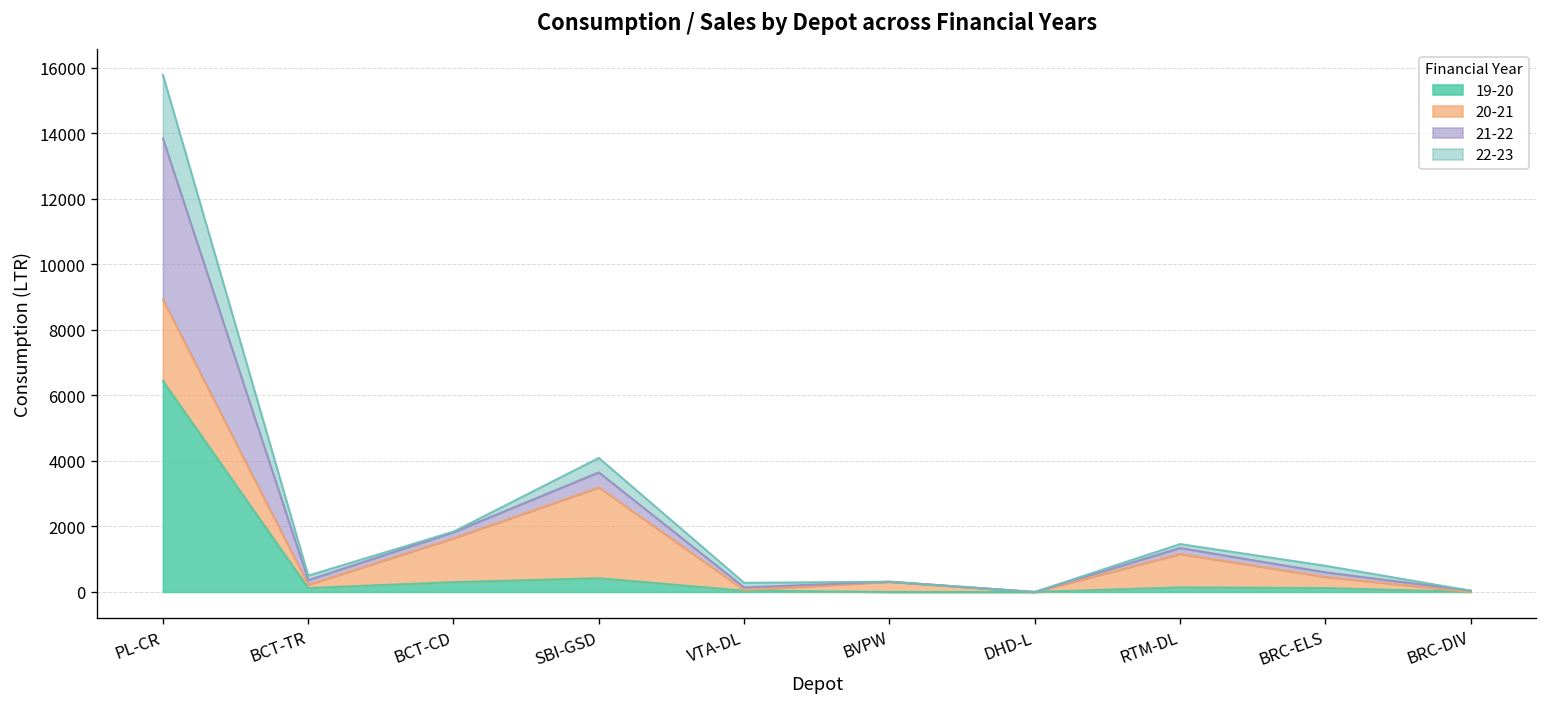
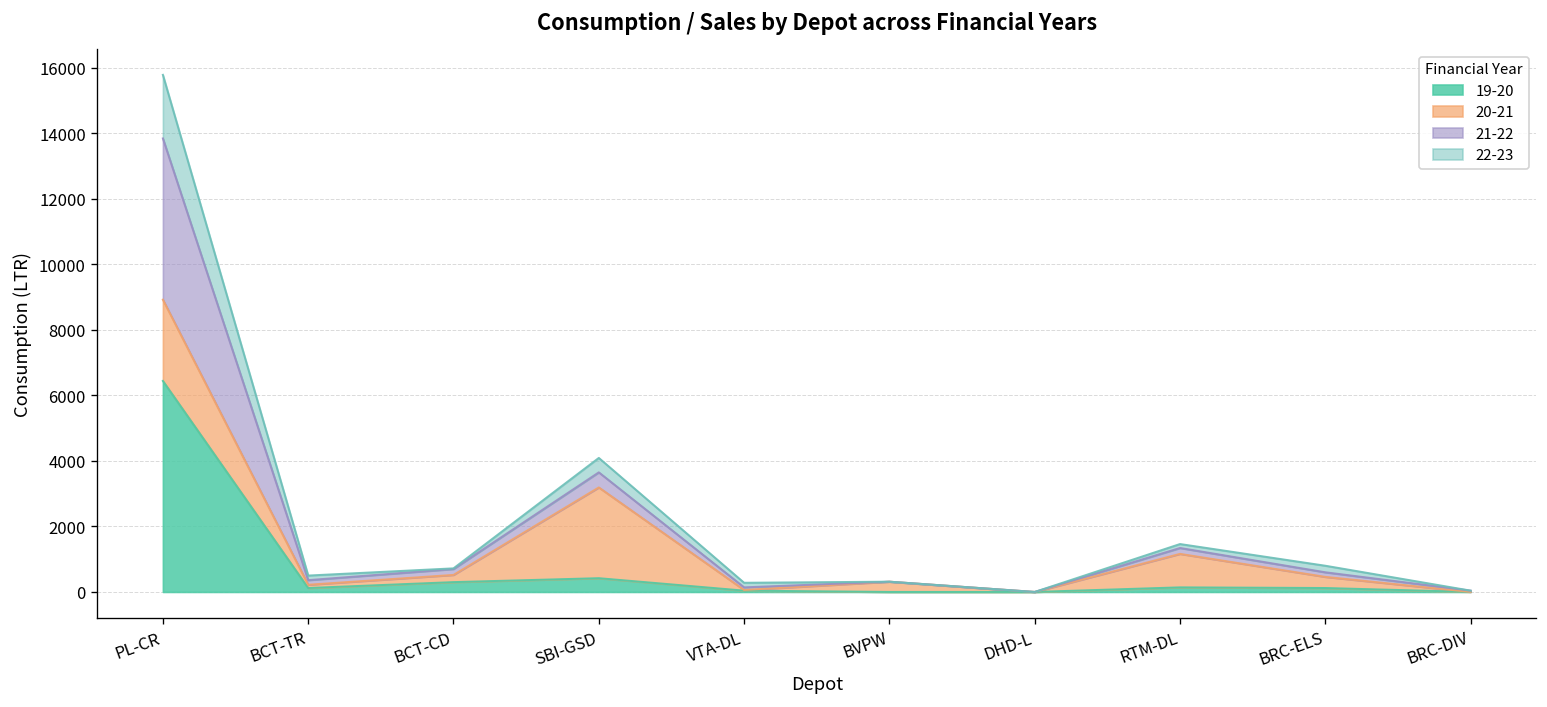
20-21, BCT-CD: 1300 -> 200
